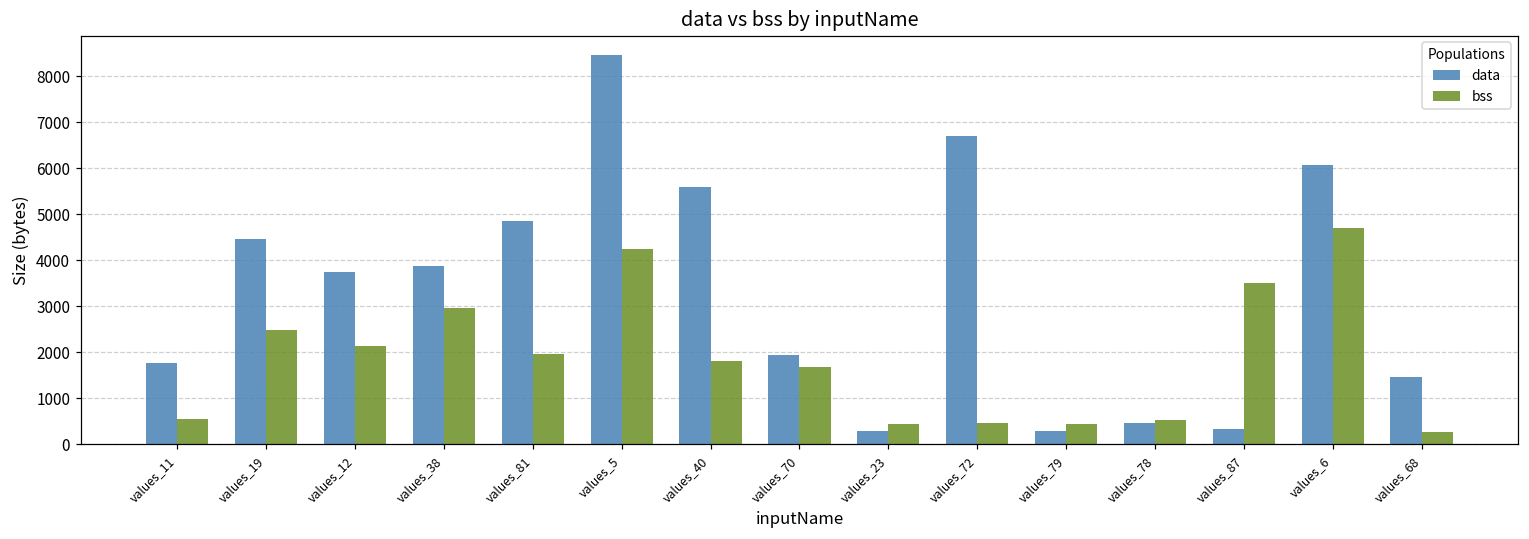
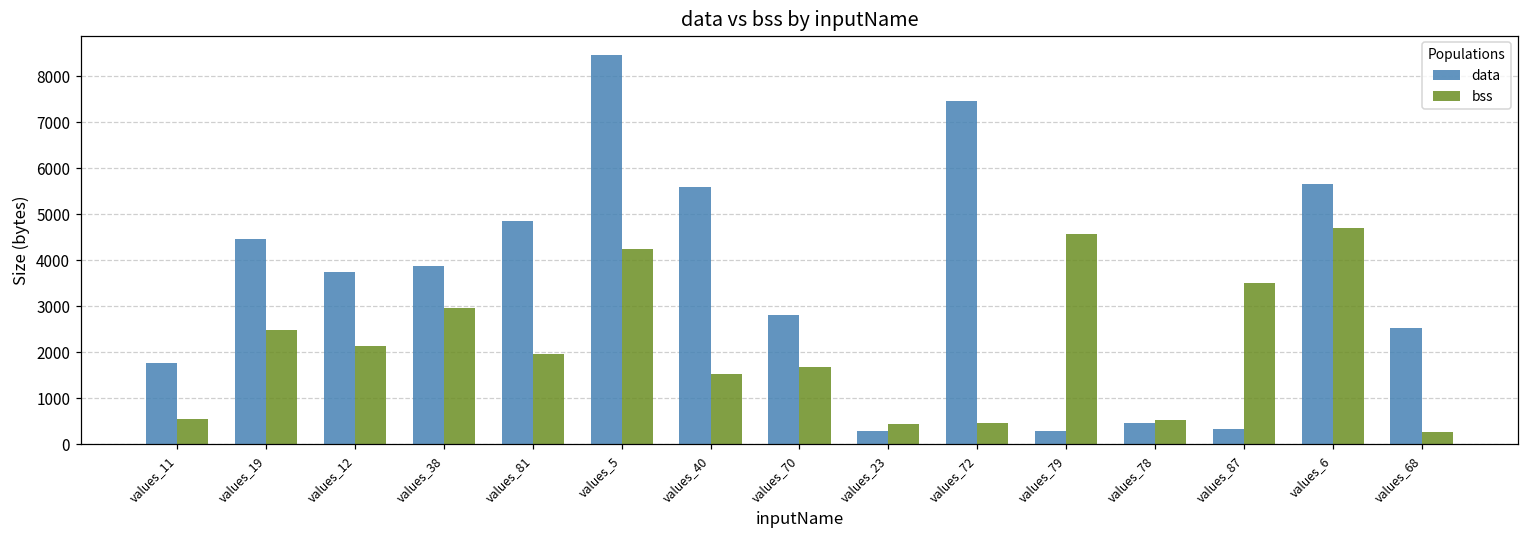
bss, values_40: 1800 -> 1500
data, values_70: 1900 -> 2800
data, values_72: 6700 -> 7500
bss, values_79: 400 -> 4600
data, values_6: 6100 -> 5700
data, values_68: 1500 -> 2500
